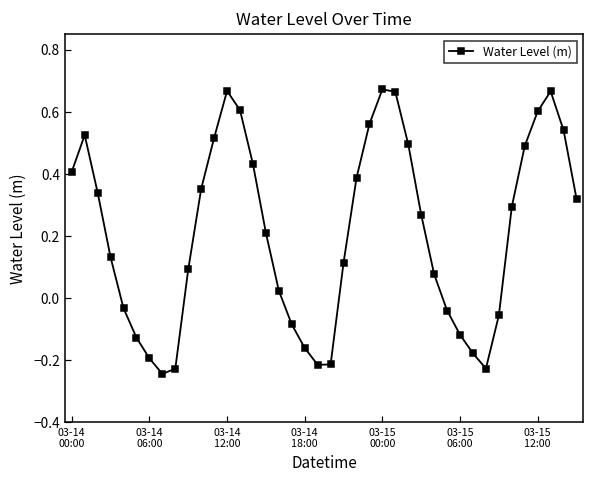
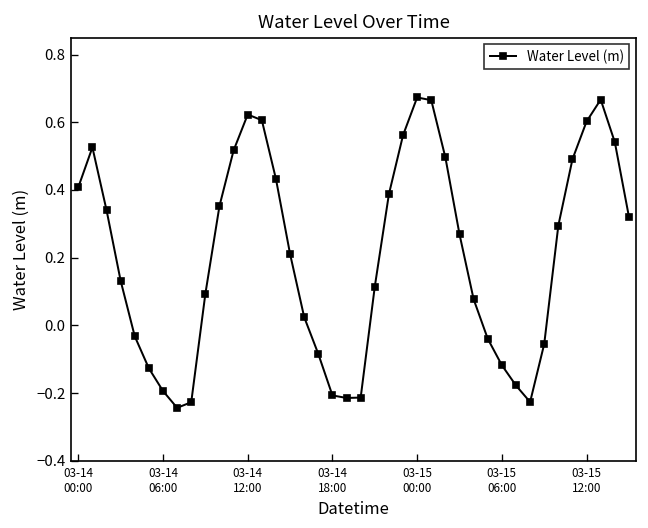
03-14 12:00: 0.67 -> 0.62
03-14 18:00: -0.16 -> -0.21
